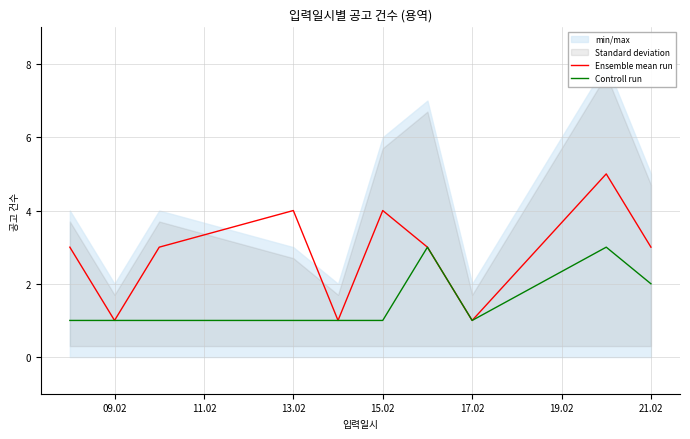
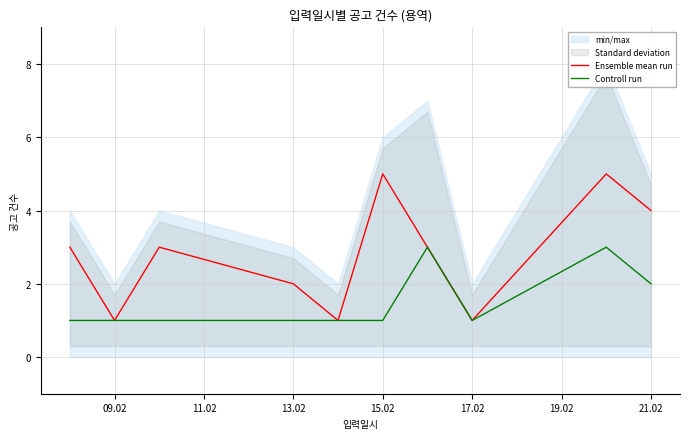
Ensemble mean run, 13.02: 4 -> 2
Ensemble mean run, 15.02: 4 -> 5
Ensemble mean run, 21.02: 3 -> 4
